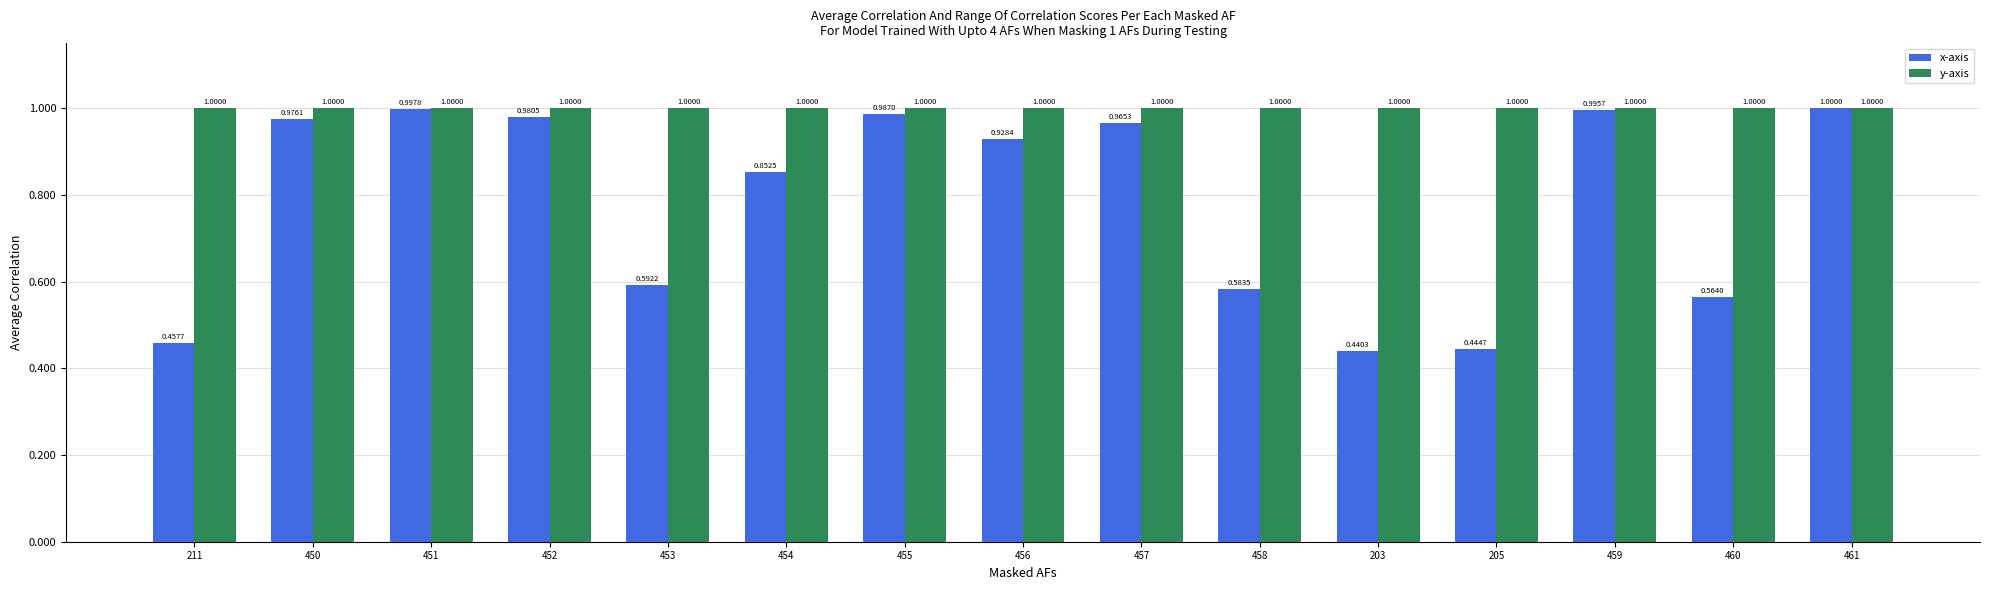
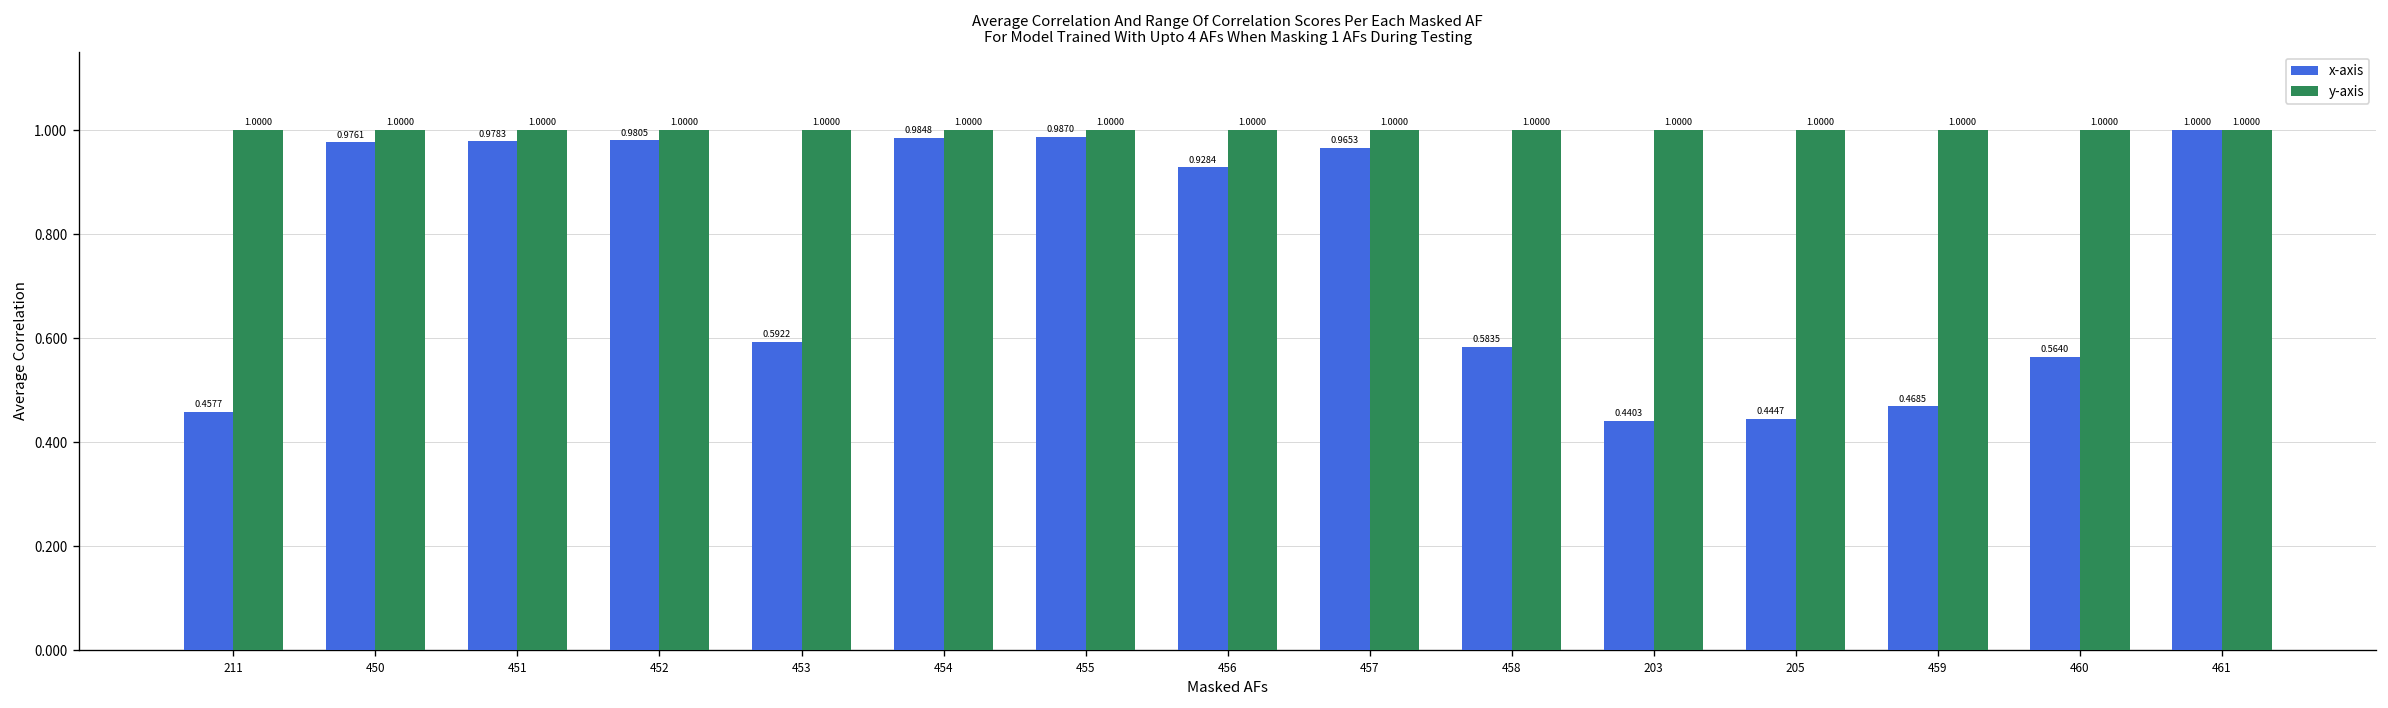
x-axis, 451: 0.9978 -> 0.9783
x-axis, 454: 0.8525 -> 0.9848
x-axis, 459: 0.9957 -> 0.4685
